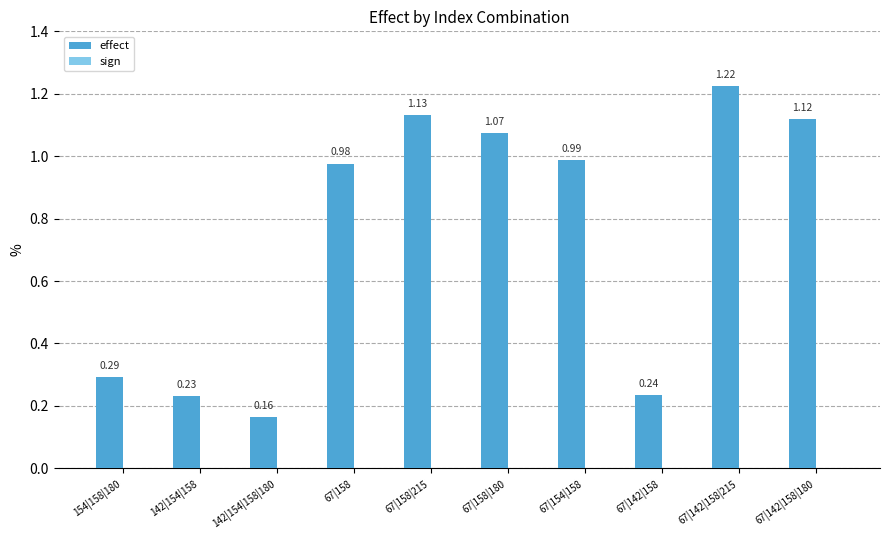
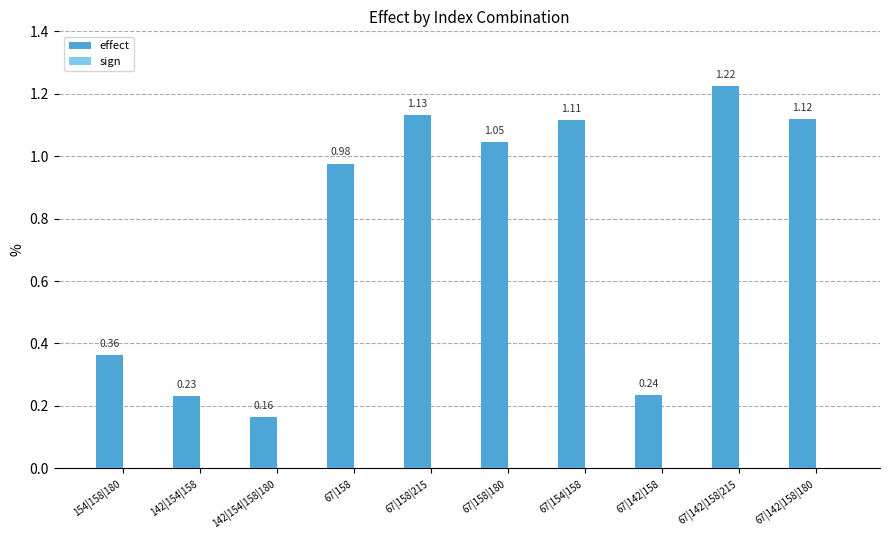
effect, 154|158|180: 0.29 -> 0.36
effect, 67|158|180: 1.07 -> 1.05
effect, 67|154|158: 0.99 -> 1.11
